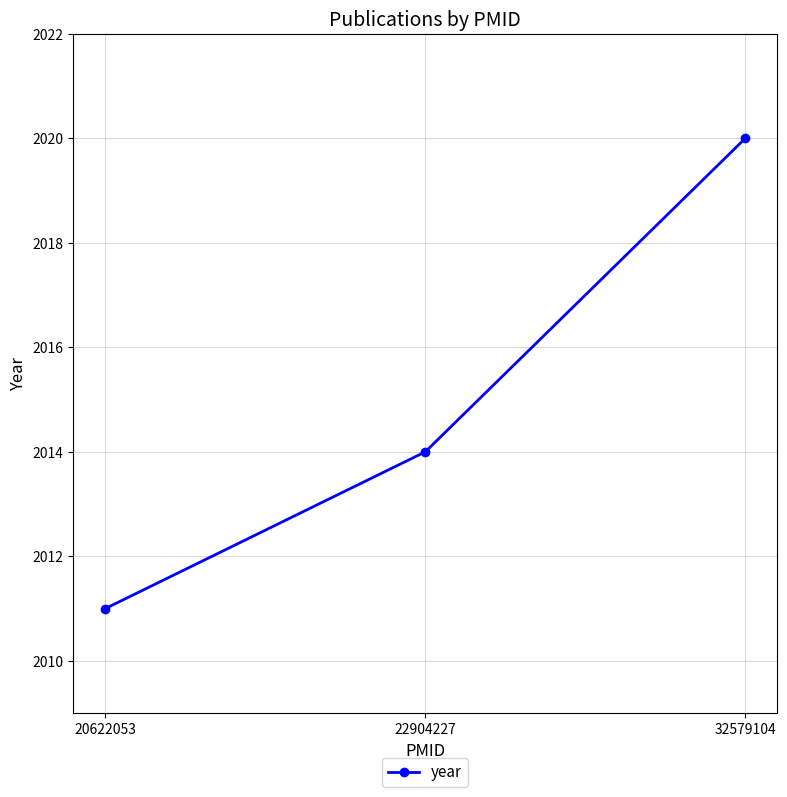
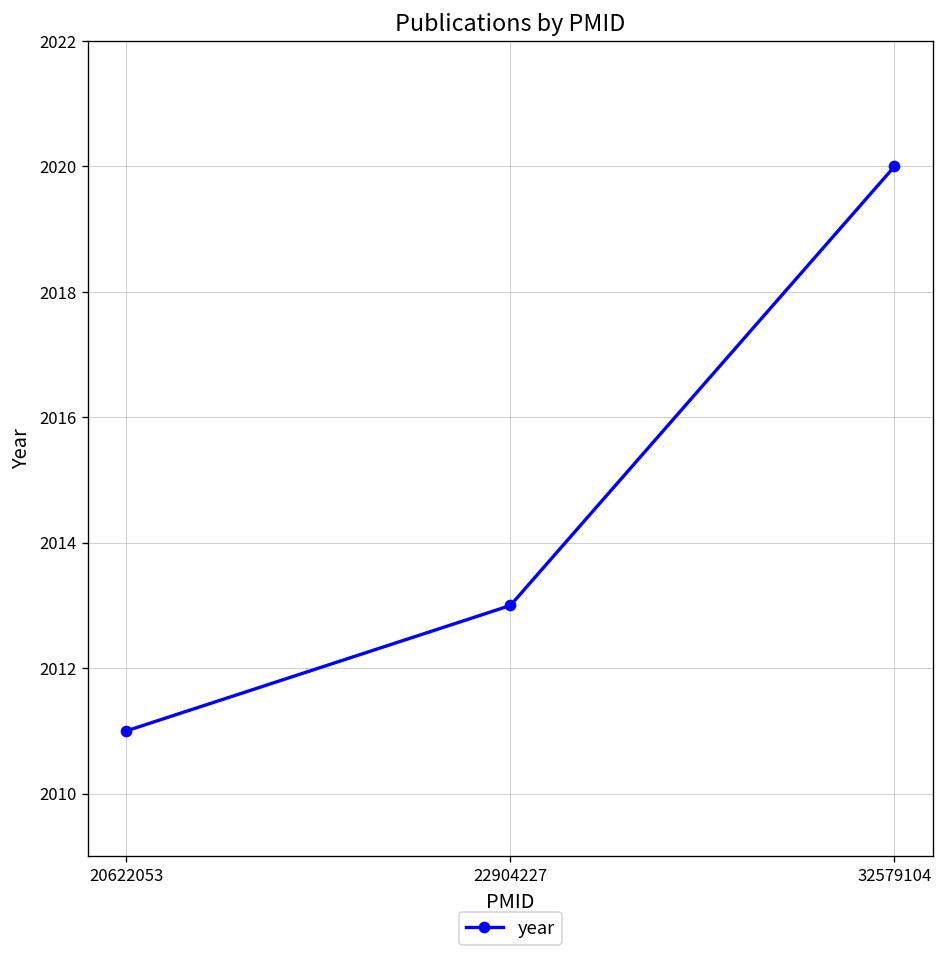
22904227: 2014 -> 2013
